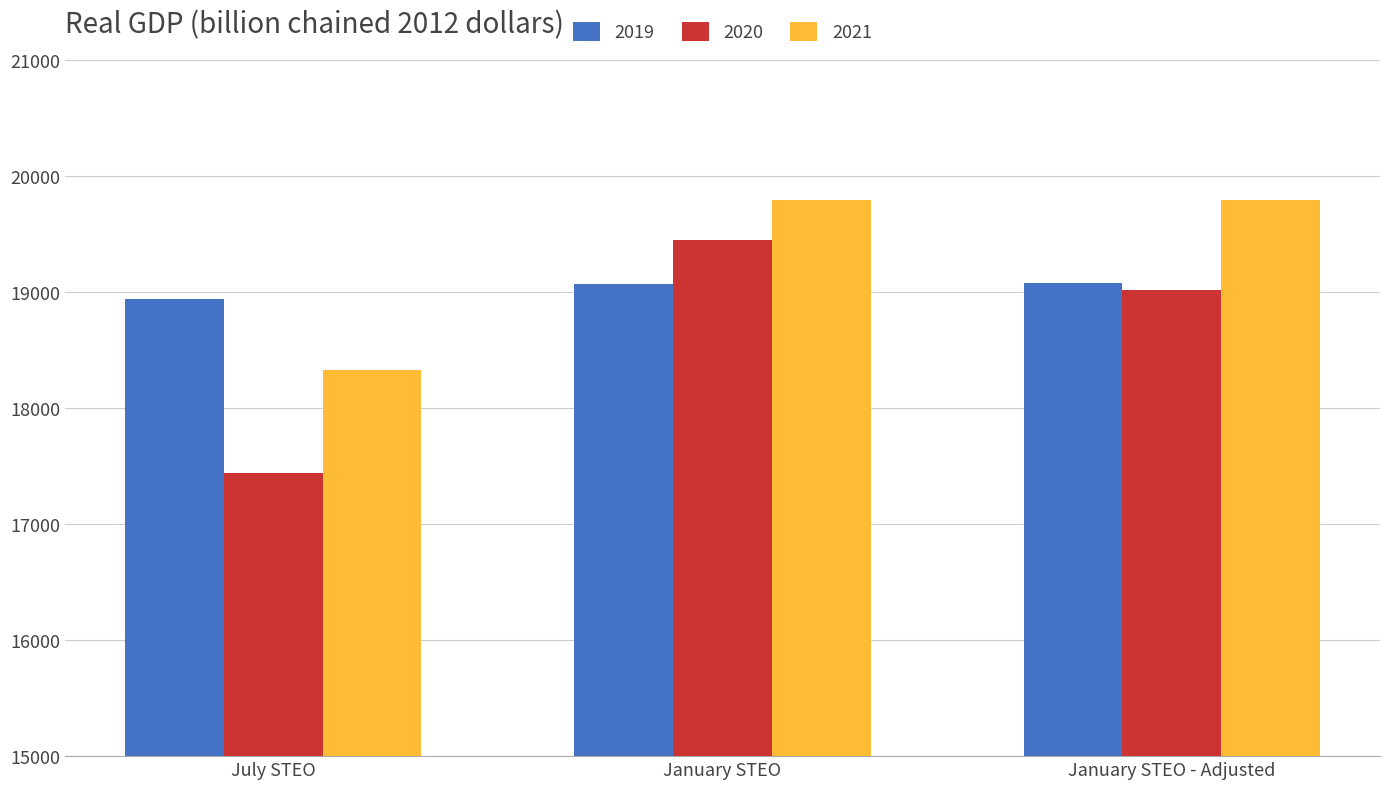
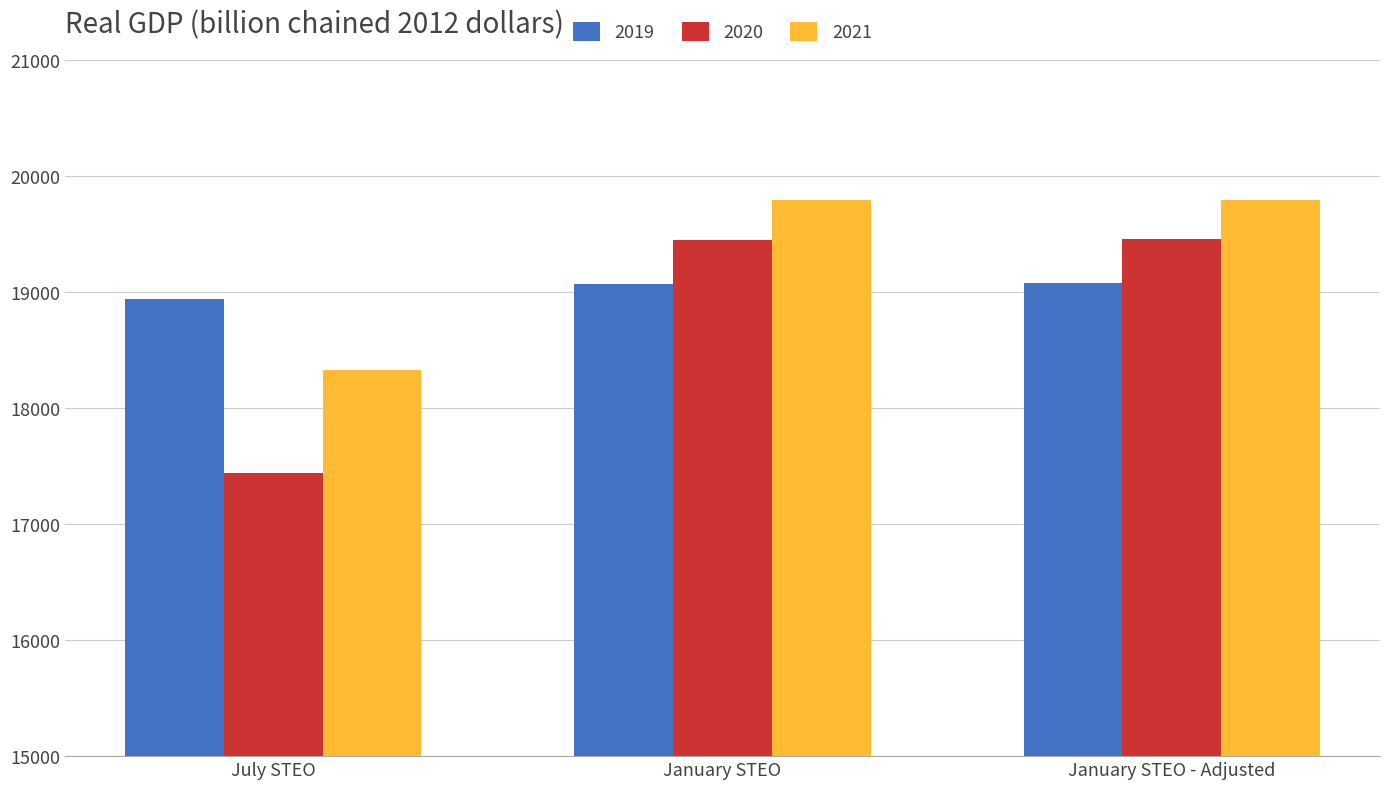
2020, January STEO - Adjusted: 19020 -> 19450
